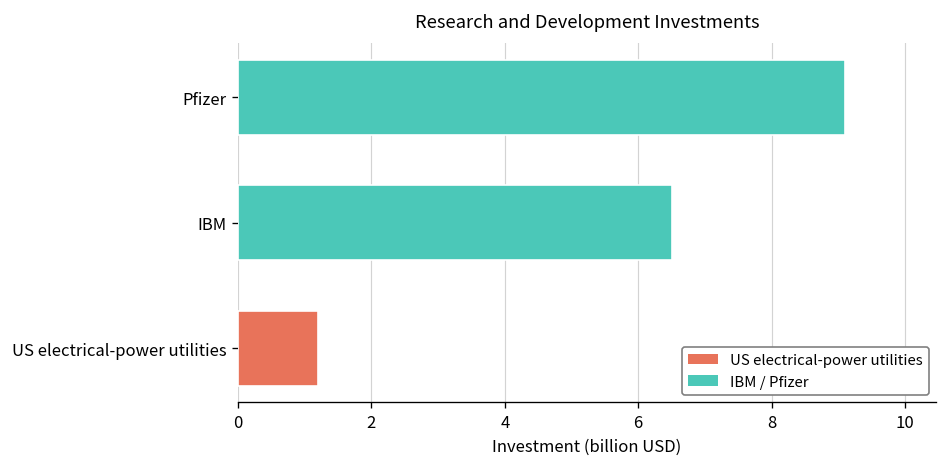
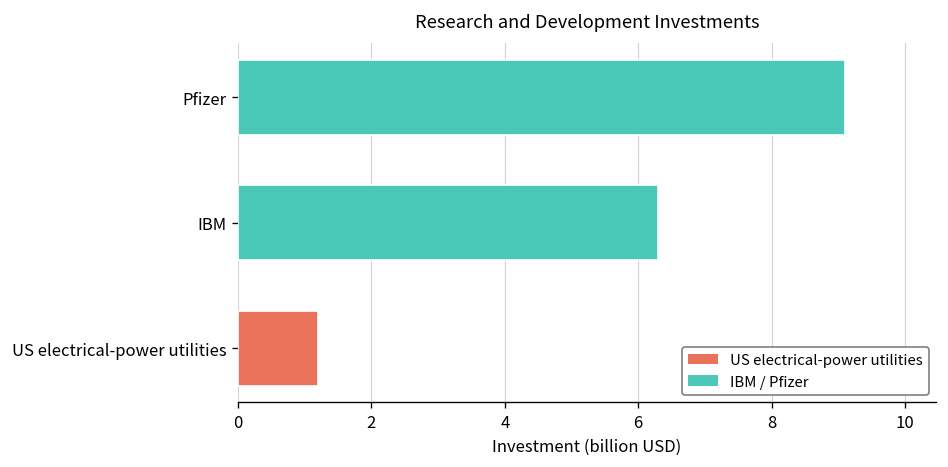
IBM: 6.5 -> 6.3
